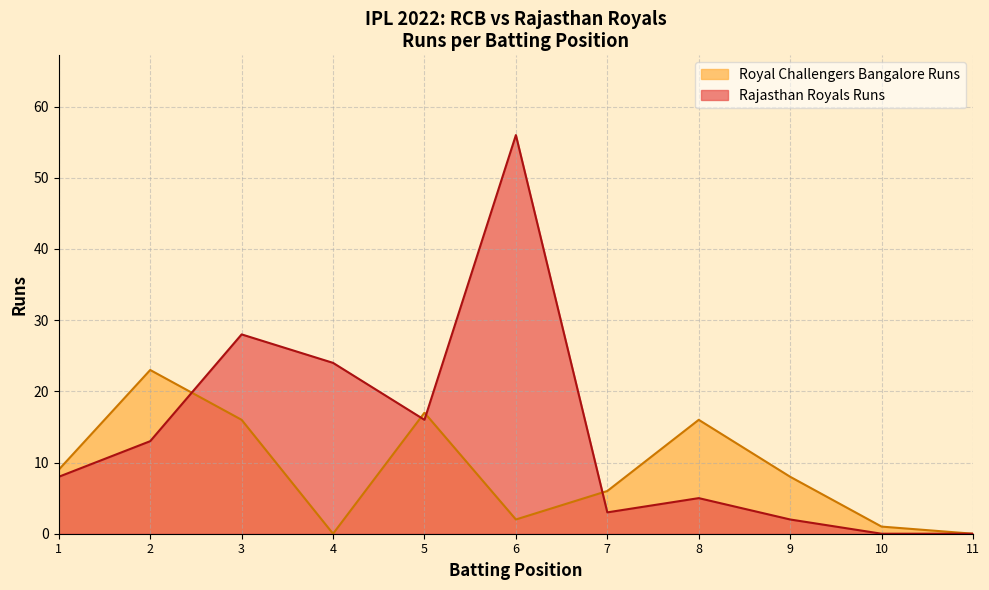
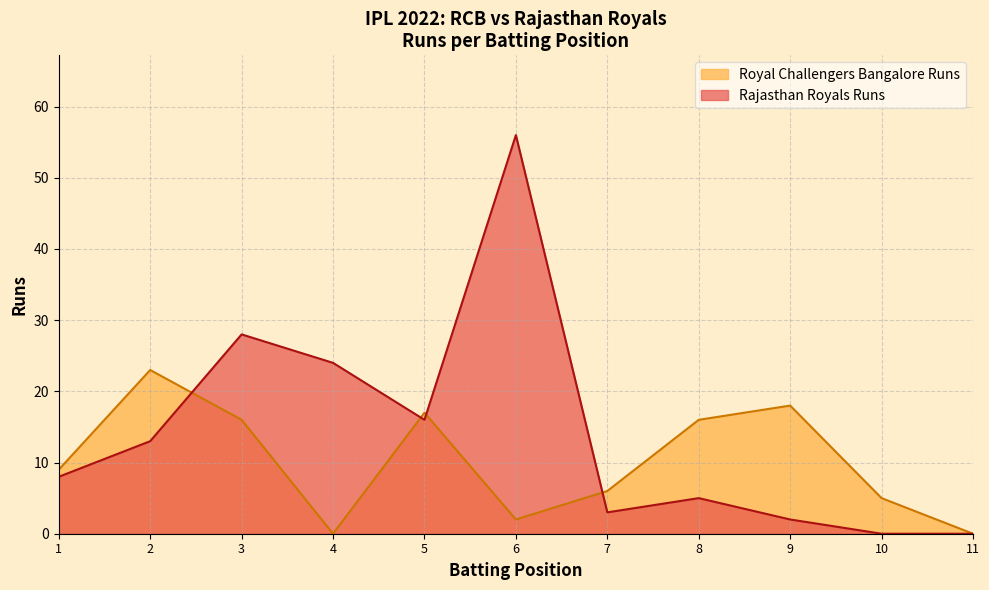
Royal Challengers Bangalore Runs, 9: 8 -> 18
Royal Challengers Bangalore Runs, 10: 1 -> 5
